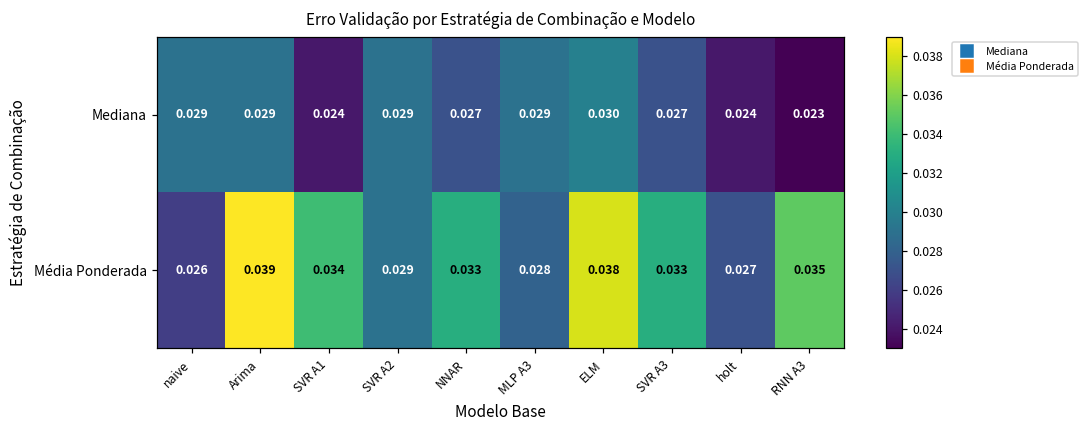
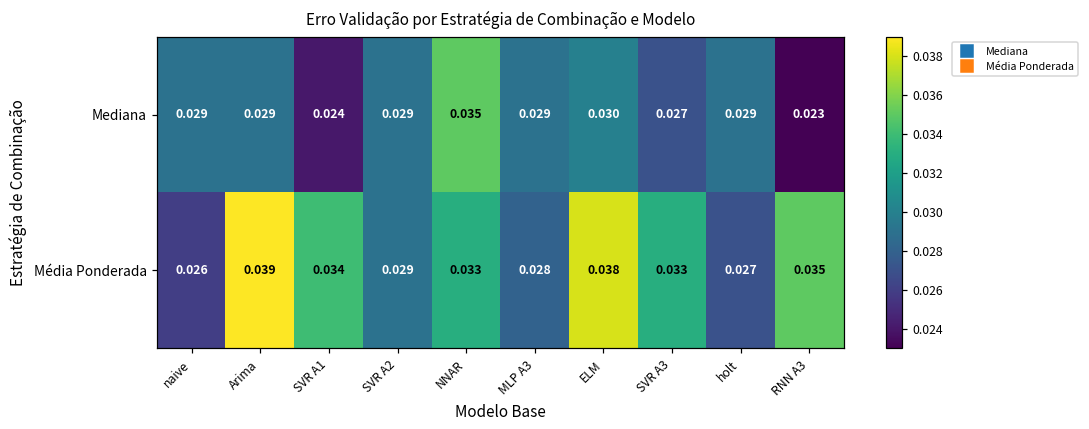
Mediana, NNAR: 0.027 -> 0.035
Mediana, holt: 0.024 -> 0.029
